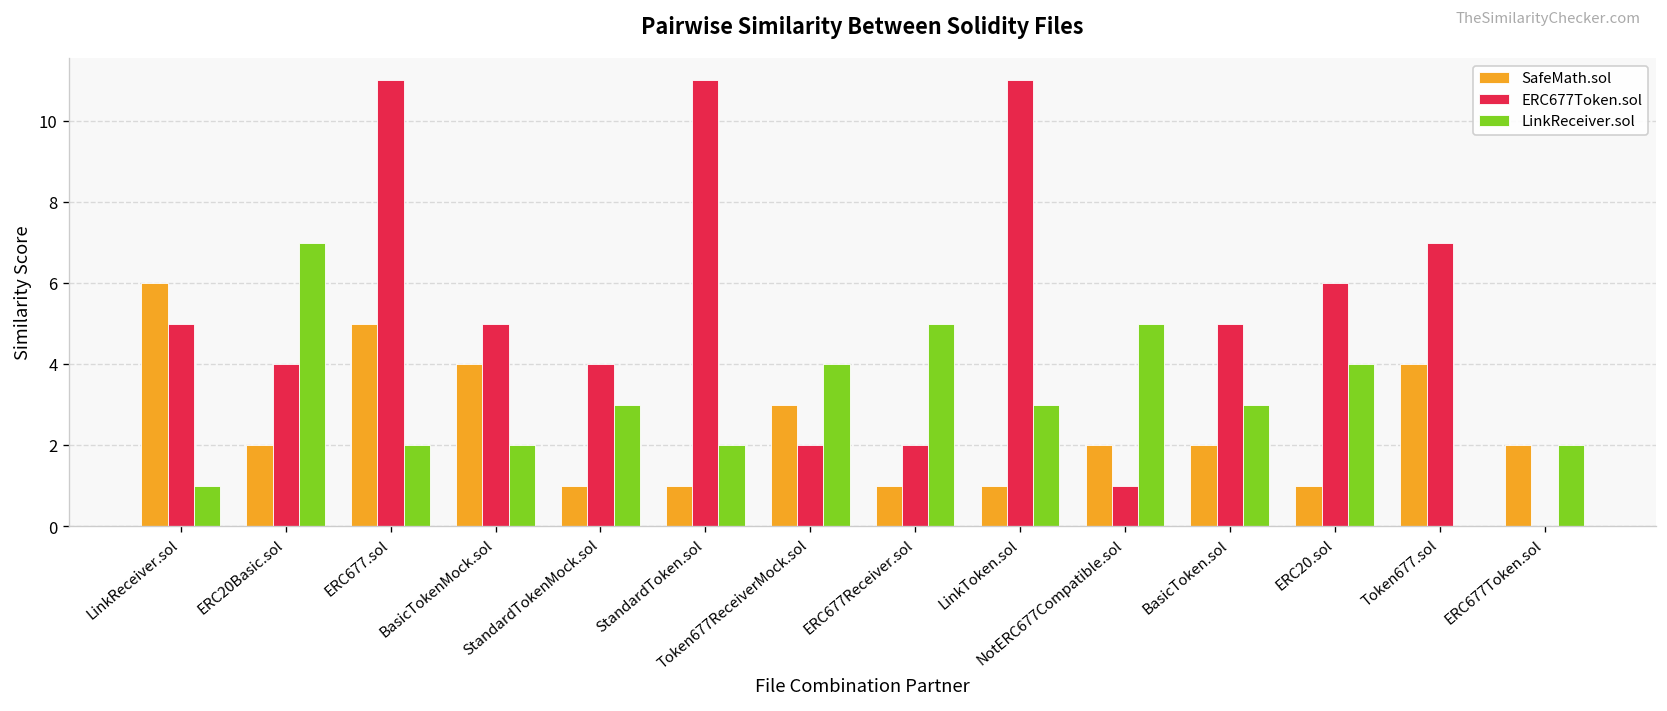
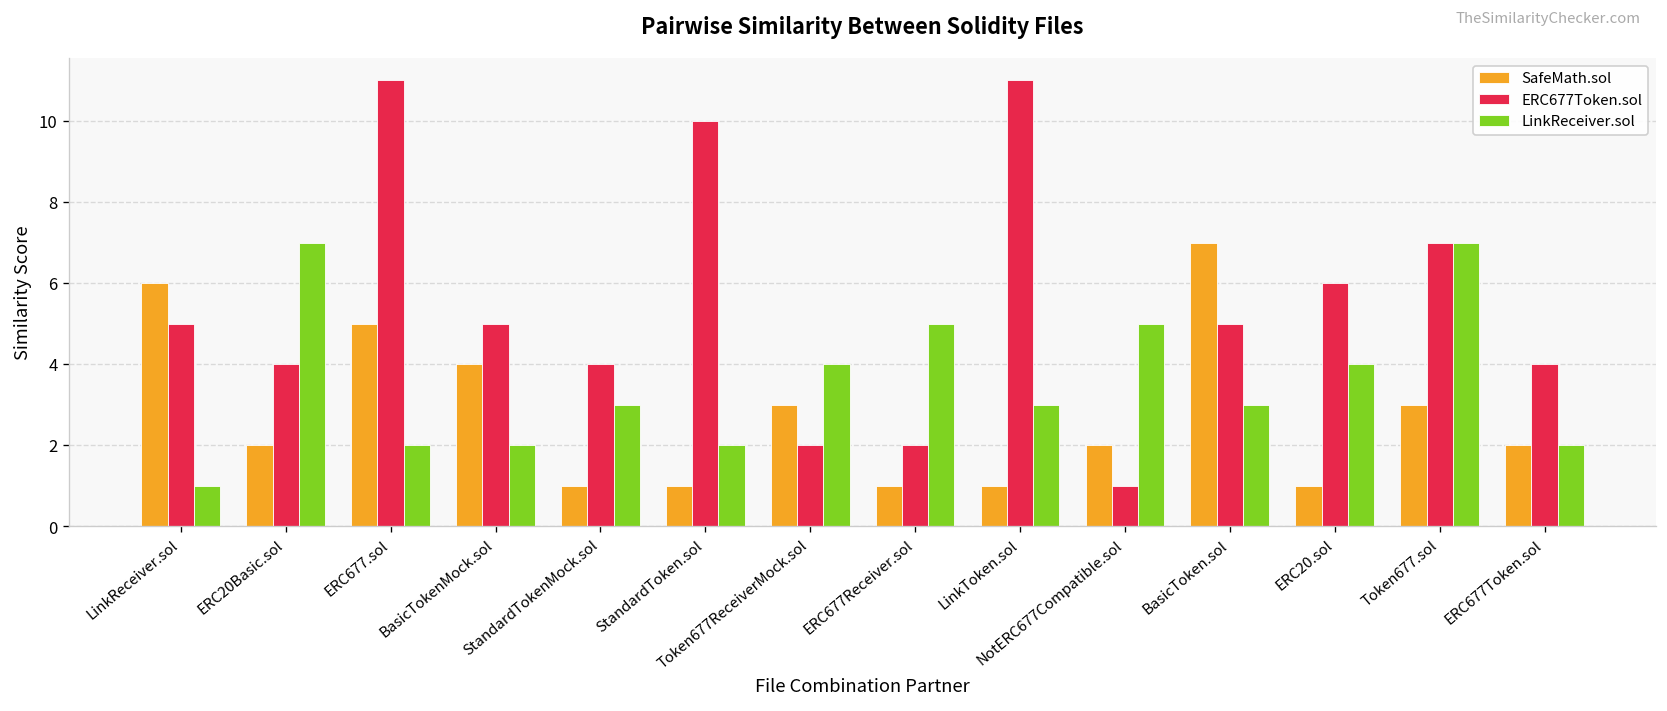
ERC677Token.sol, StandardToken.sol: 11 -> 10
SafeMath.sol, BasicToken.sol: 2 -> 7
SafeMath.sol, Token677.sol: 4 -> 3
LinkReceiver.sol, Token677.sol: 0 -> 7
ERC677Token.sol, ERC677Token.sol: 0 -> 4
